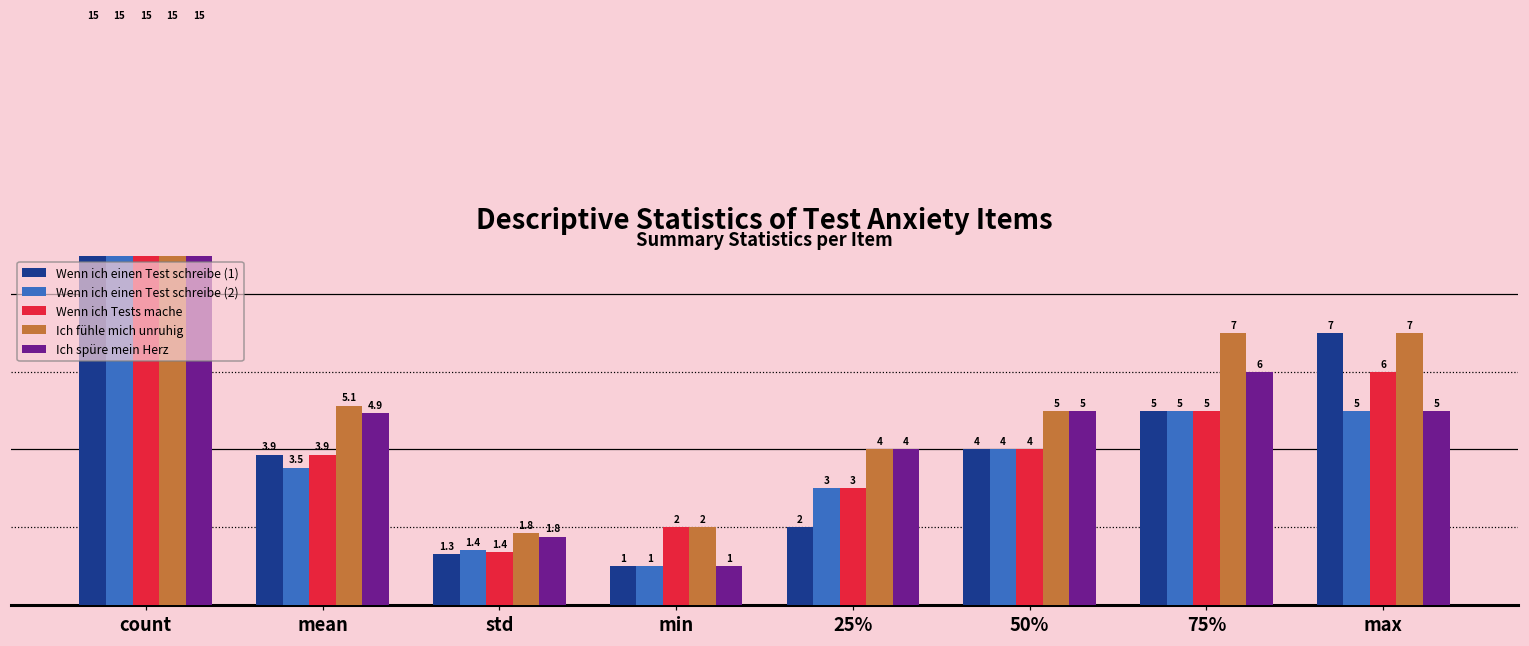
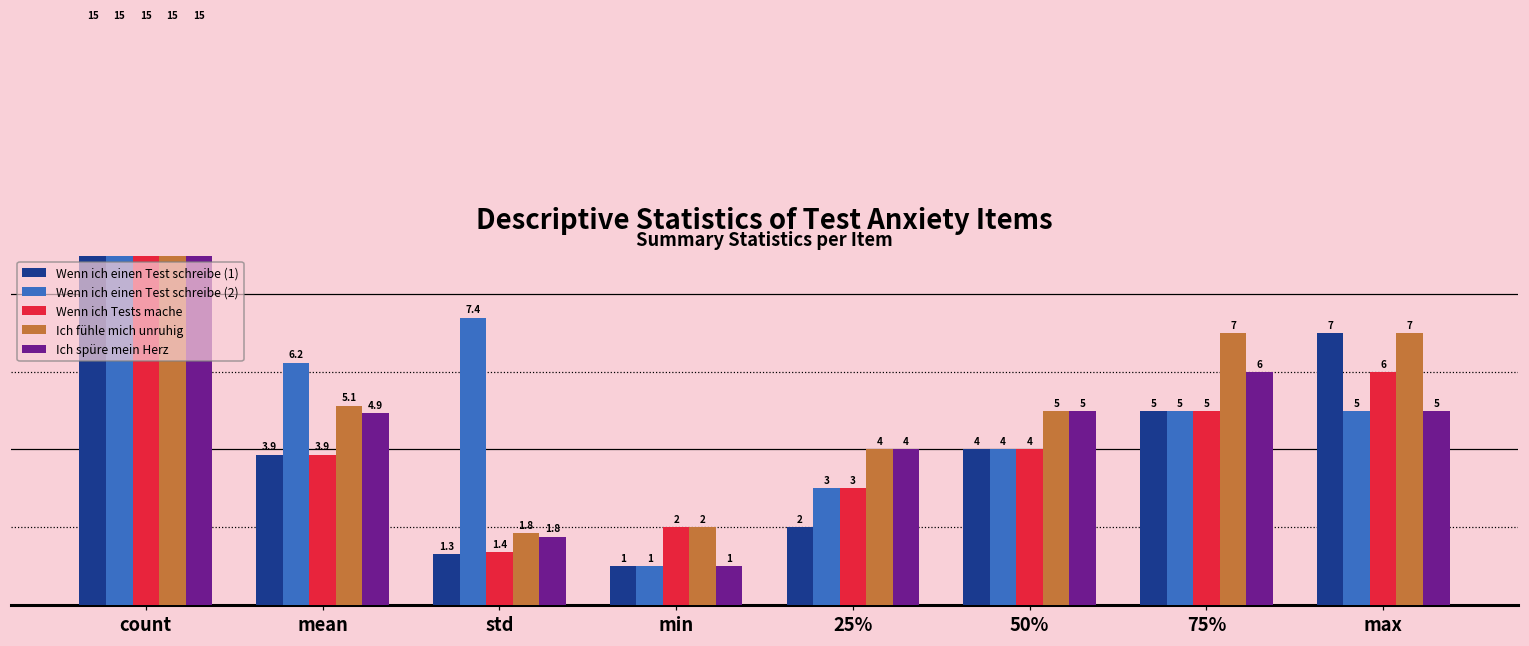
Wenn ich einen Test schreibe (2), mean: 3.5 -> 6.2
Wenn ich einen Test schreibe (2), std: 1.4 -> 7.4
